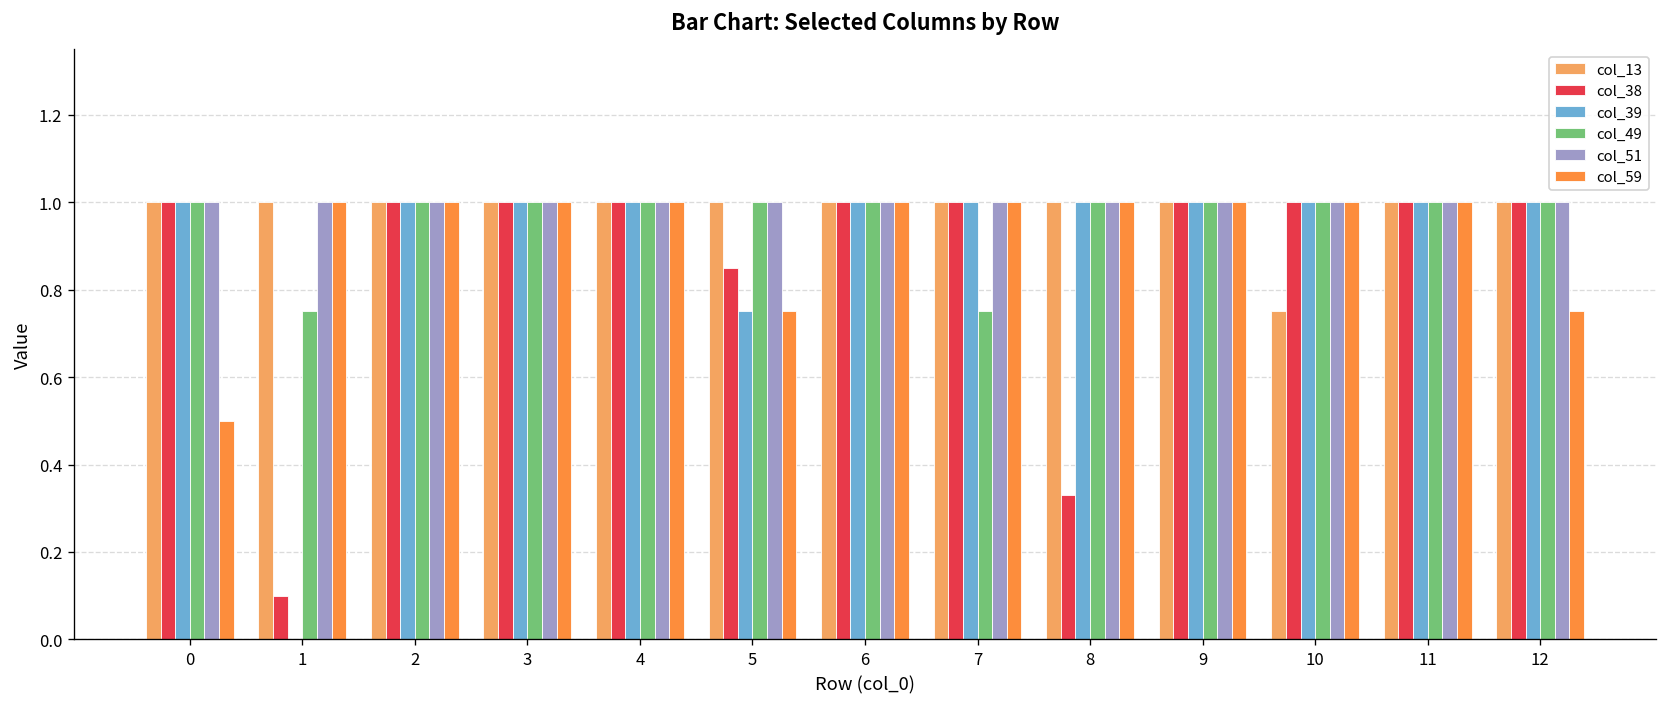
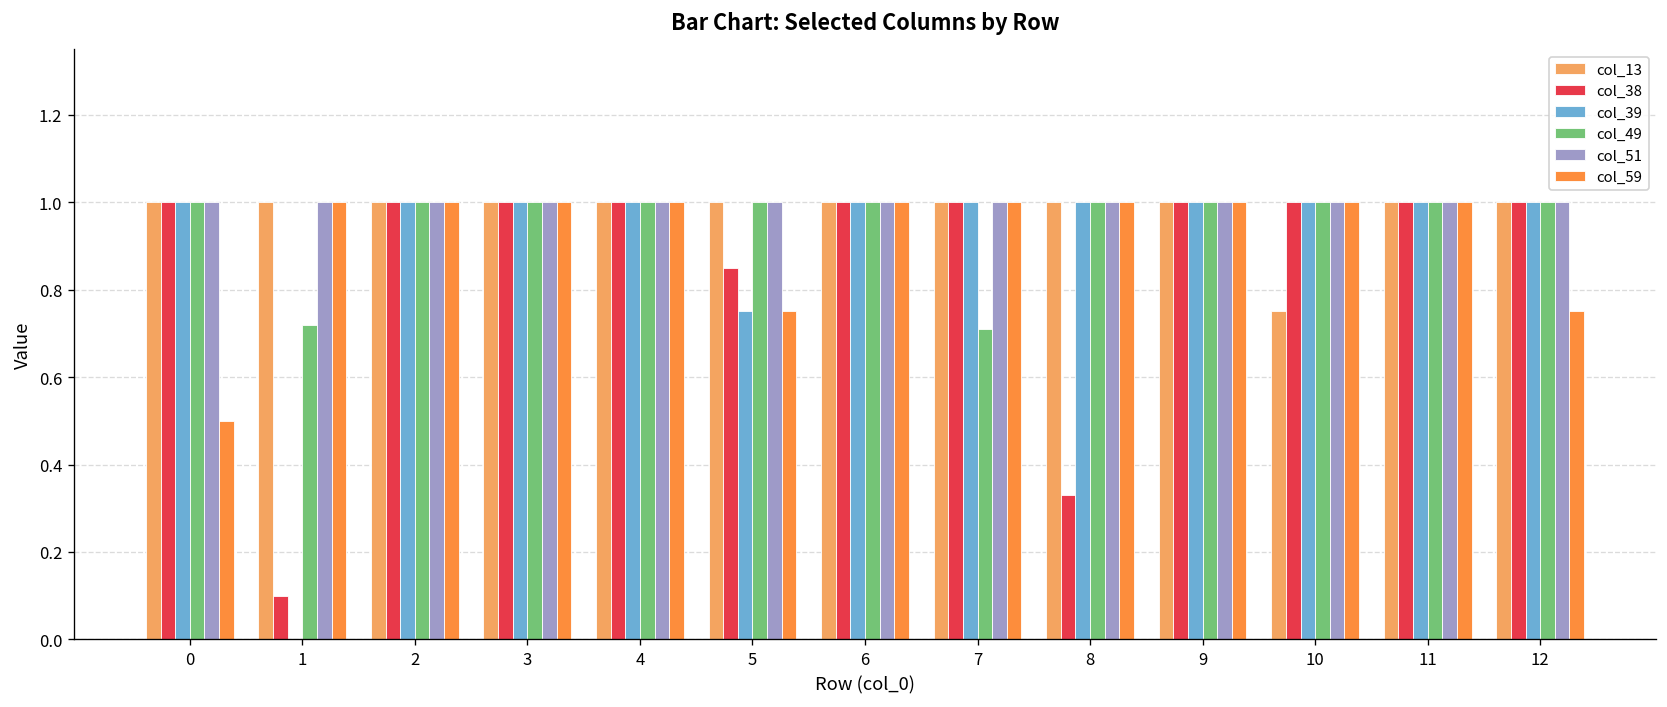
col_49, 1: 0.75 -> 0.72
col_49, 7: 0.75 -> 0.71
